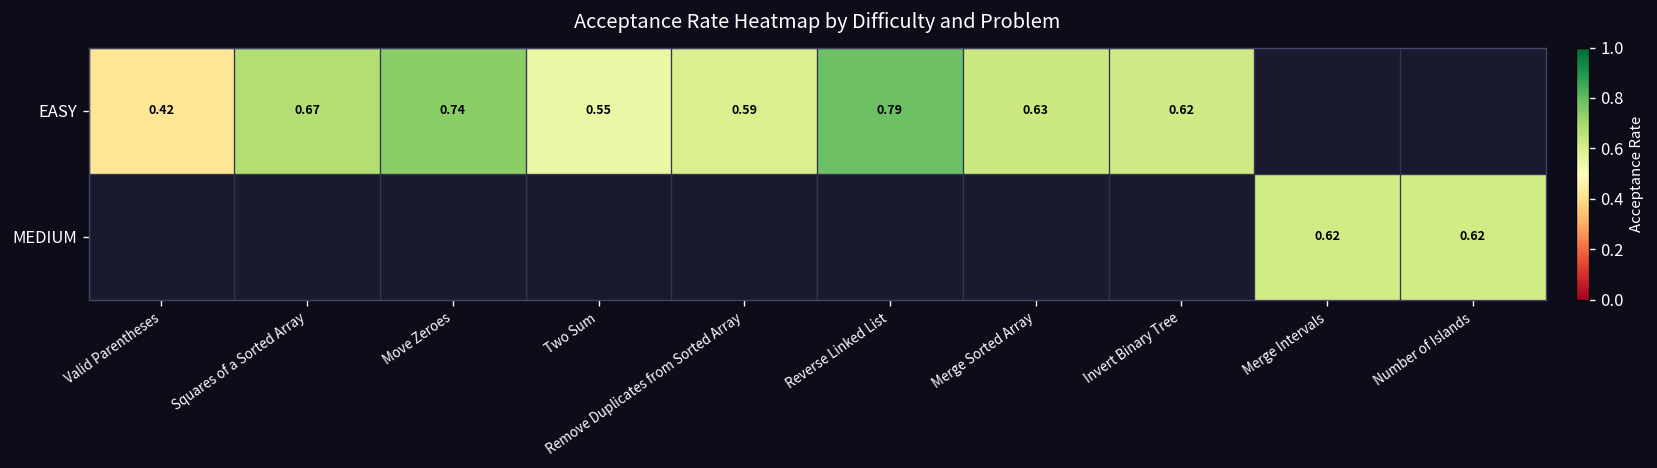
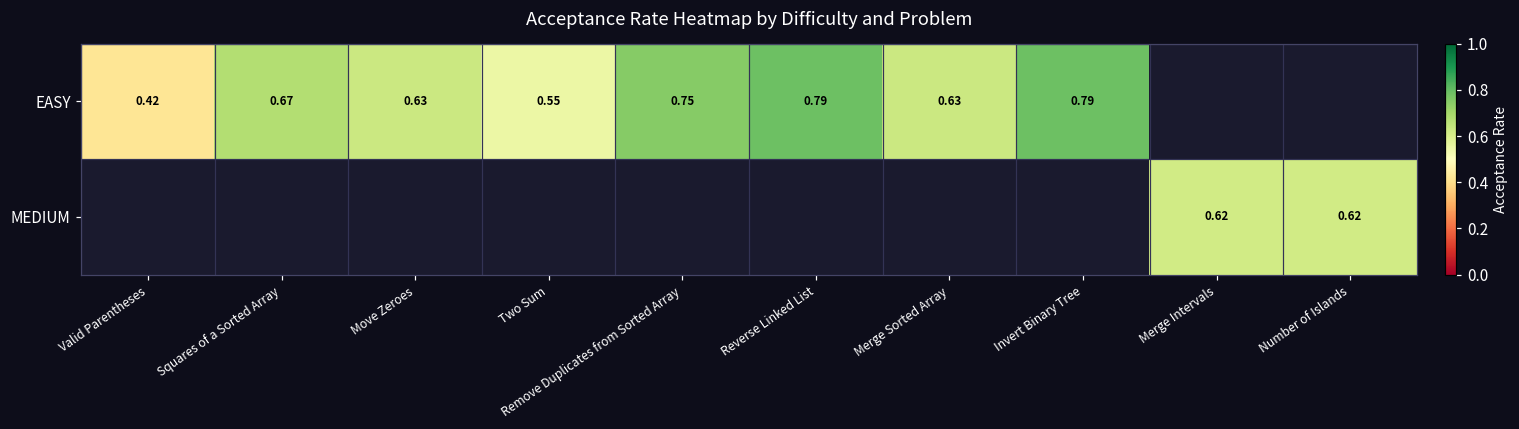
EASY, Move Zeroes: 0.74 -> 0.63
EASY, Remove Duplicates from Sorted Array: 0.59 -> 0.75
EASY, Invert Binary Tree: 0.62 -> 0.79
